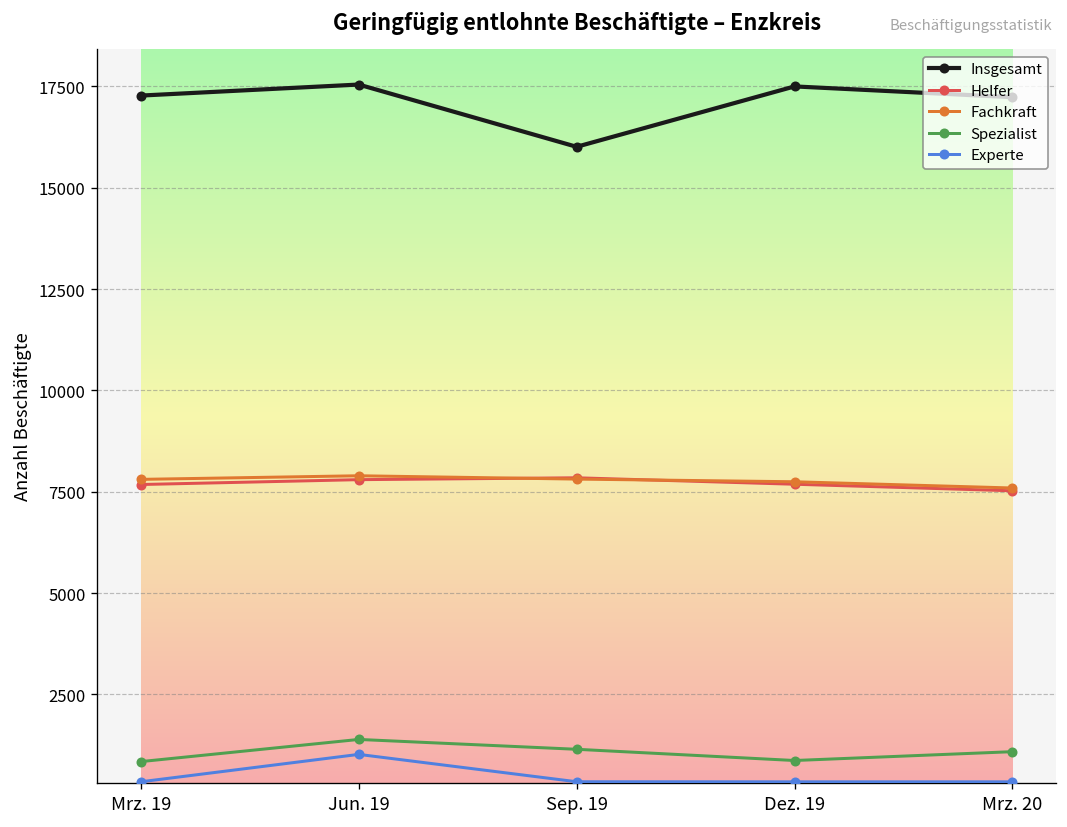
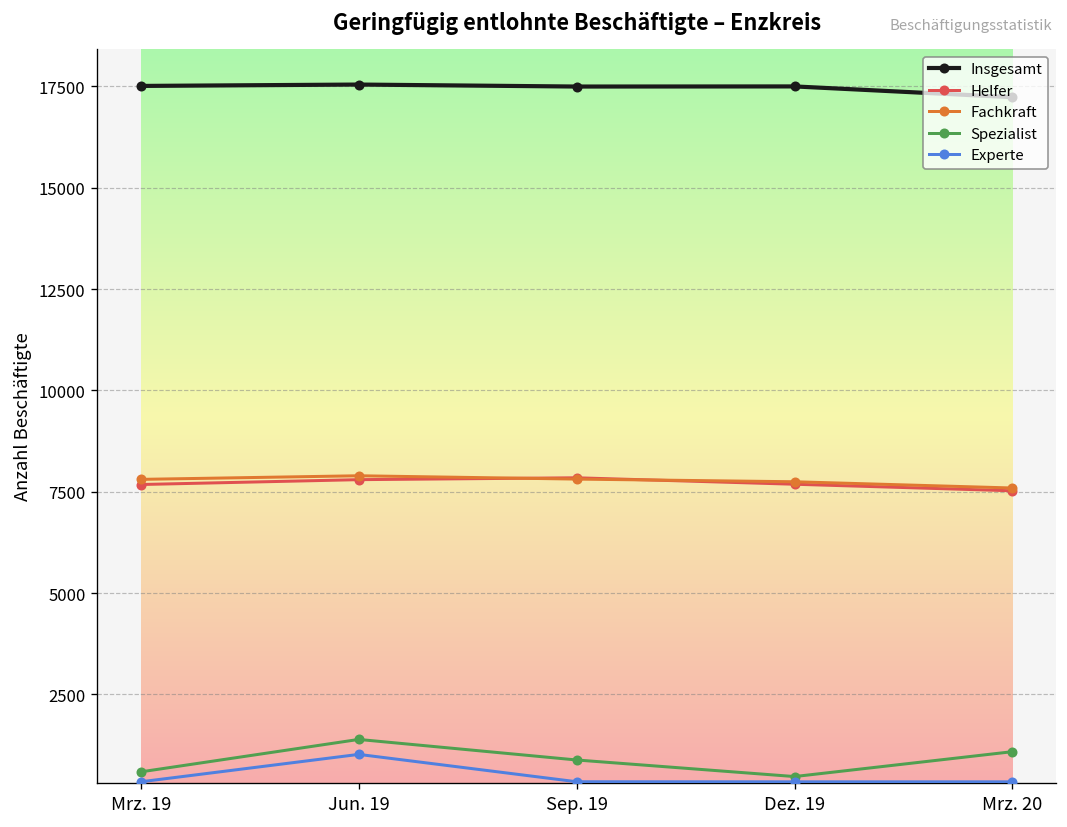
Insgesamt, Mrz. 19: 17300 -> 17500
Spezialist, Mrz. 19: 800 -> 600
Insgesamt, Sep. 19: 16000 -> 17500
Spezialist, Sep. 19: 1100 -> 900
Spezialist, Dez. 19: 900 -> 500
